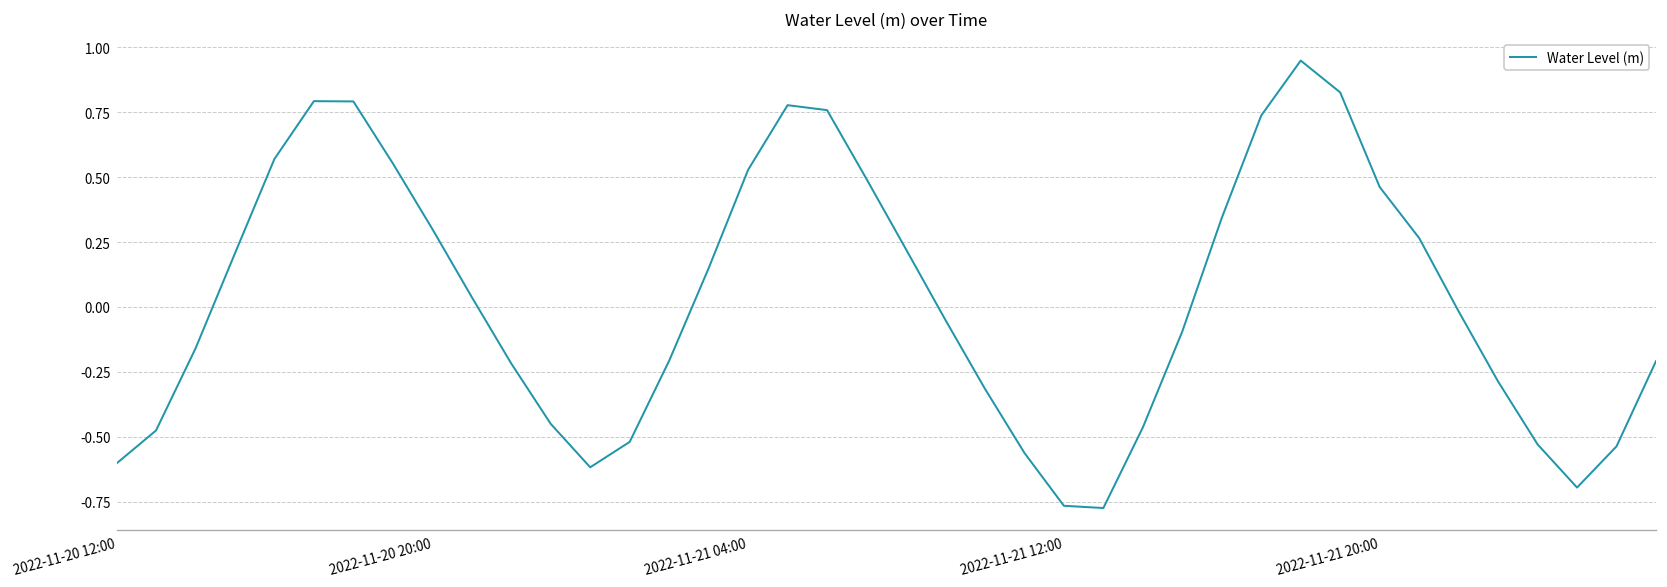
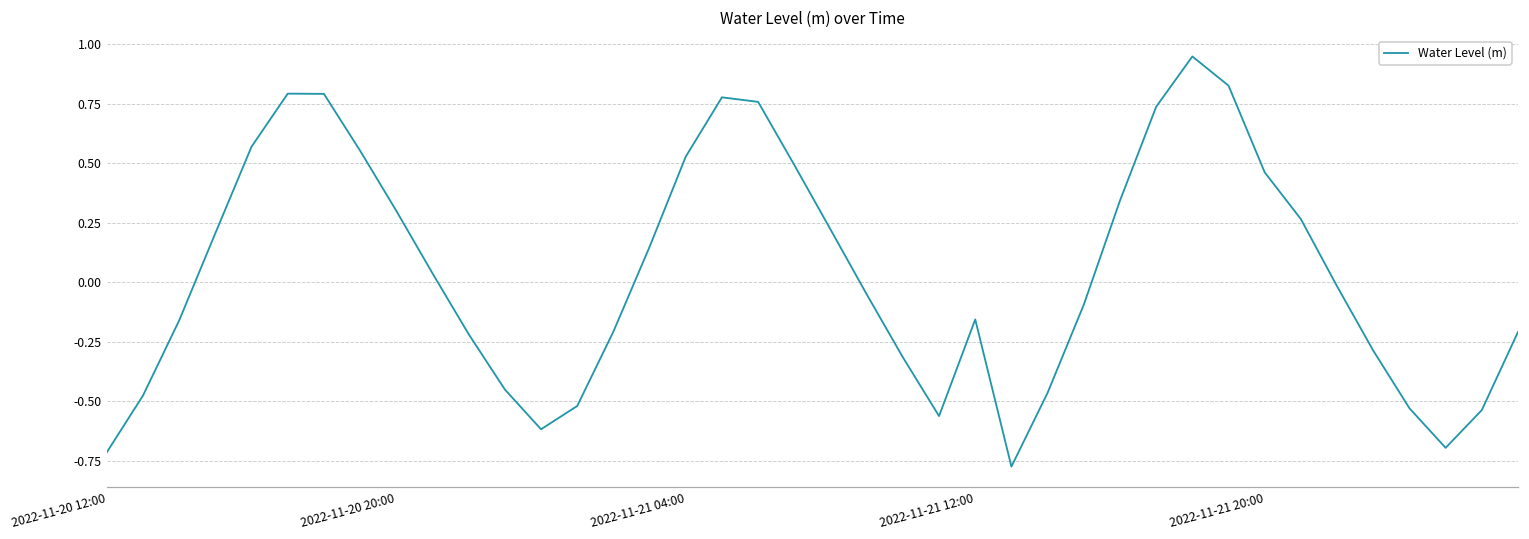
2022-11-20 12:00: -0.60 -> -0.71
2022-11-21 12:00: -0.77 -> -0.16
